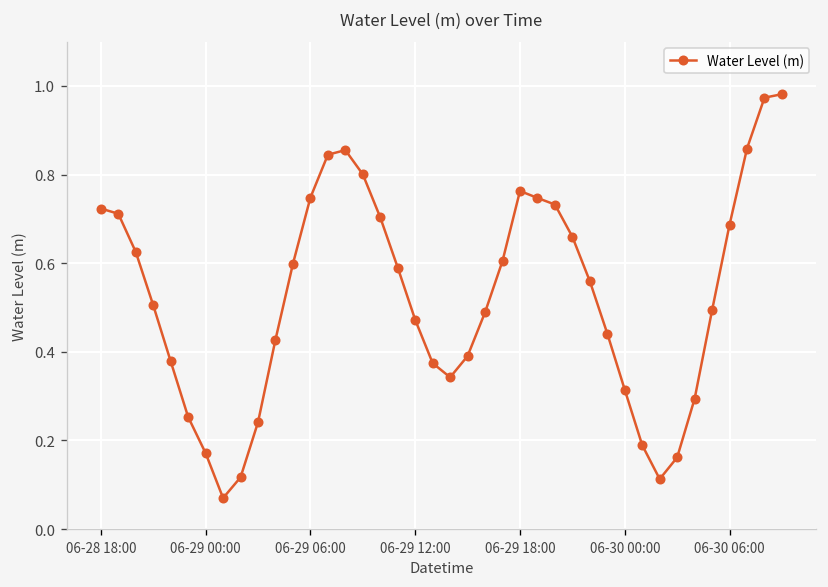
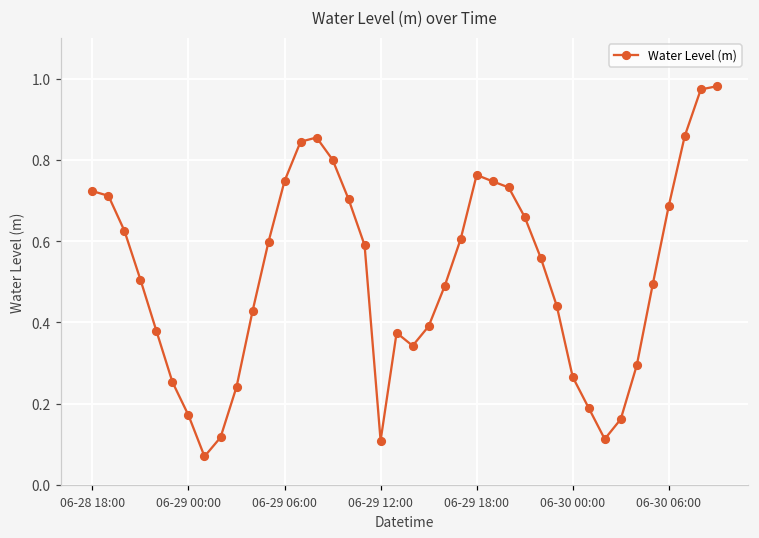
06-29 12:00: 0.47 -> 0.11
06-30 00:00: 0.31 -> 0.27
